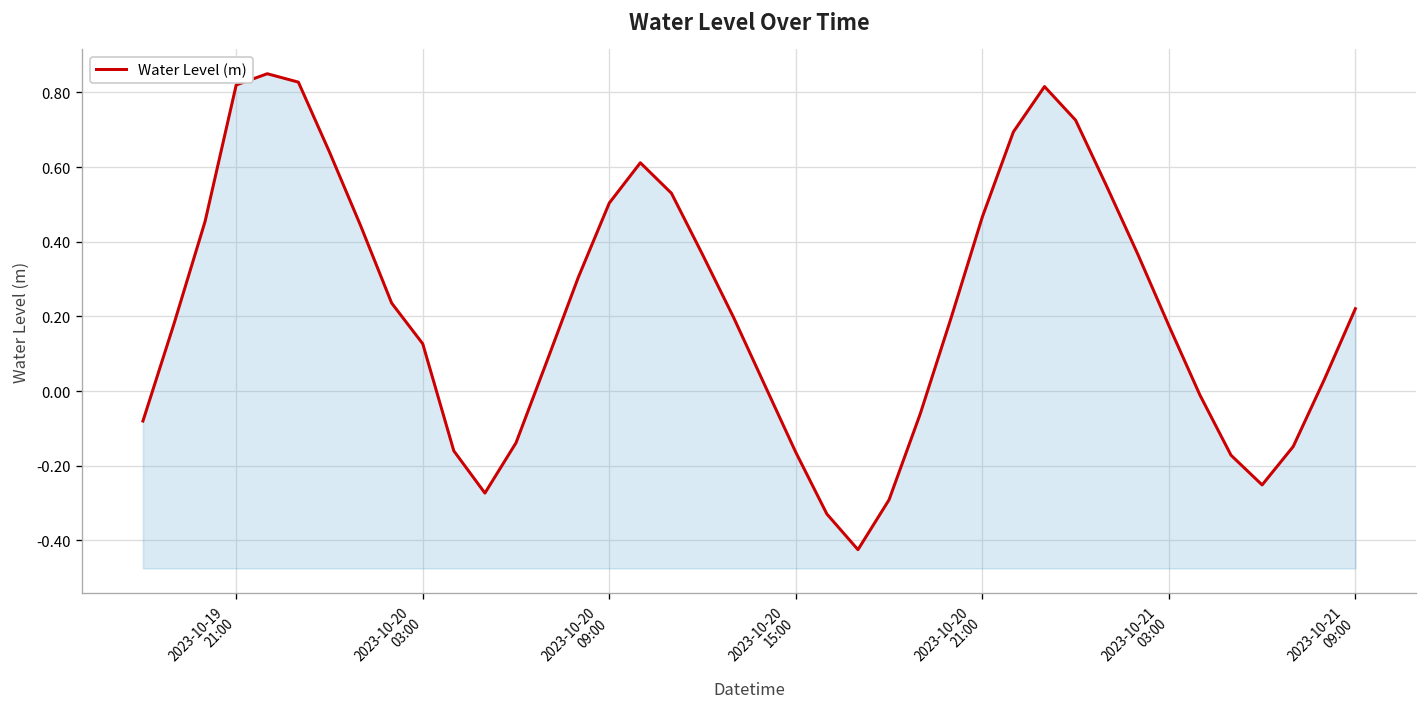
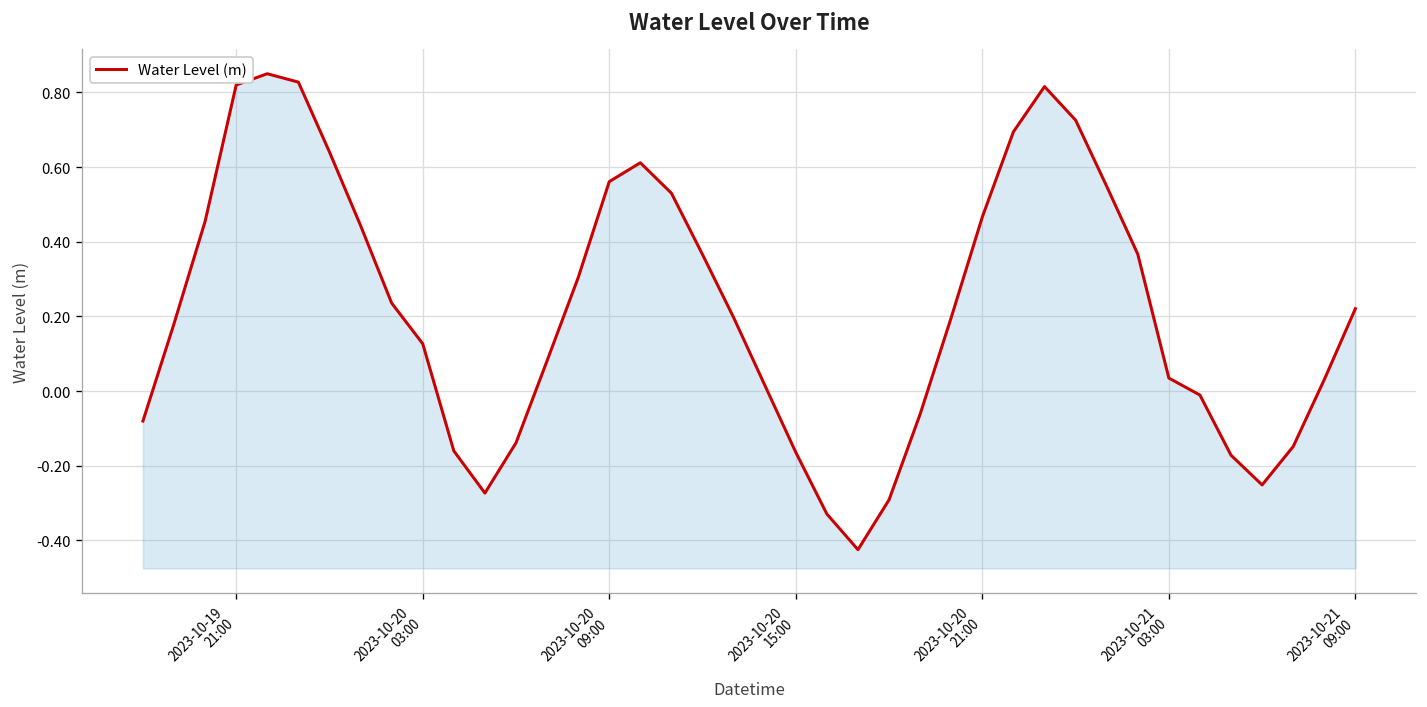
2023-10-20 09:00: 0.50 -> 0.56
2023-10-21 03:00: 0.18 -> 0.03
